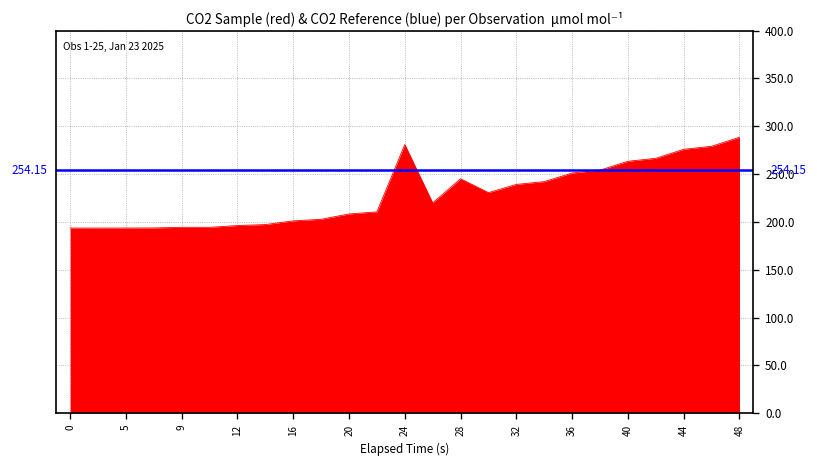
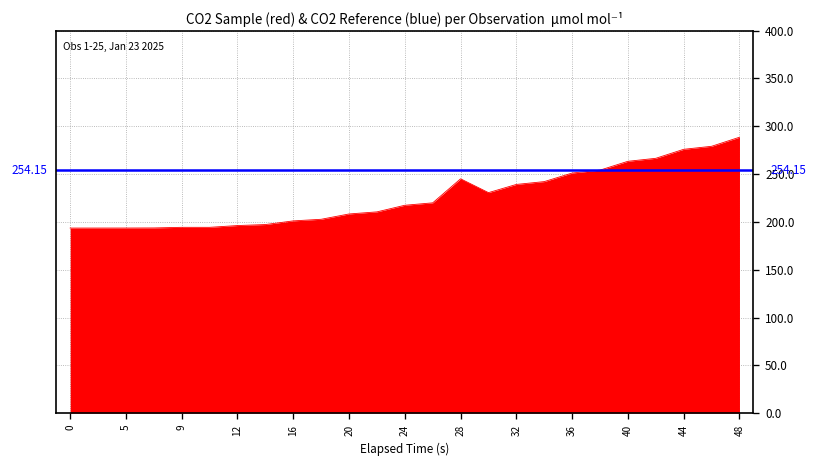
24: 280 -> 220
